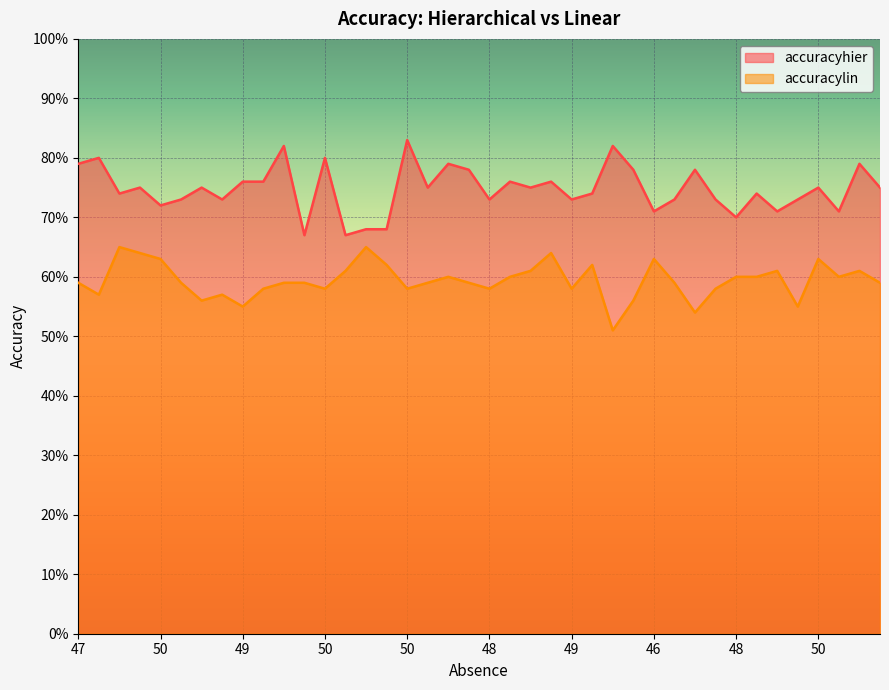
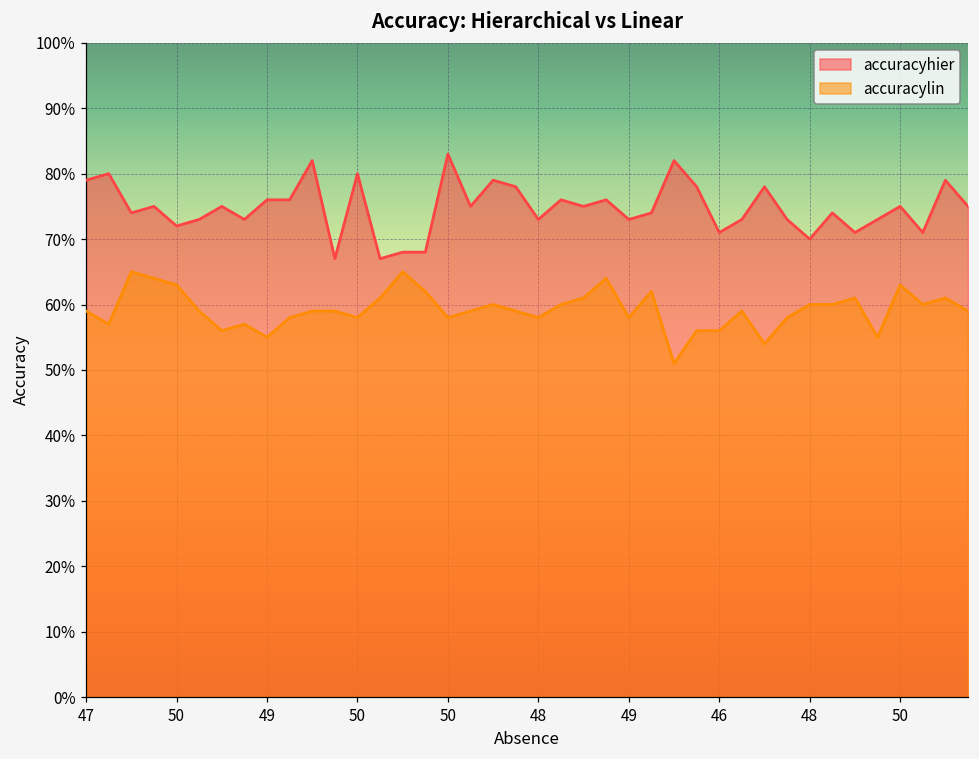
accuracylin, 46: 63% -> 56%
